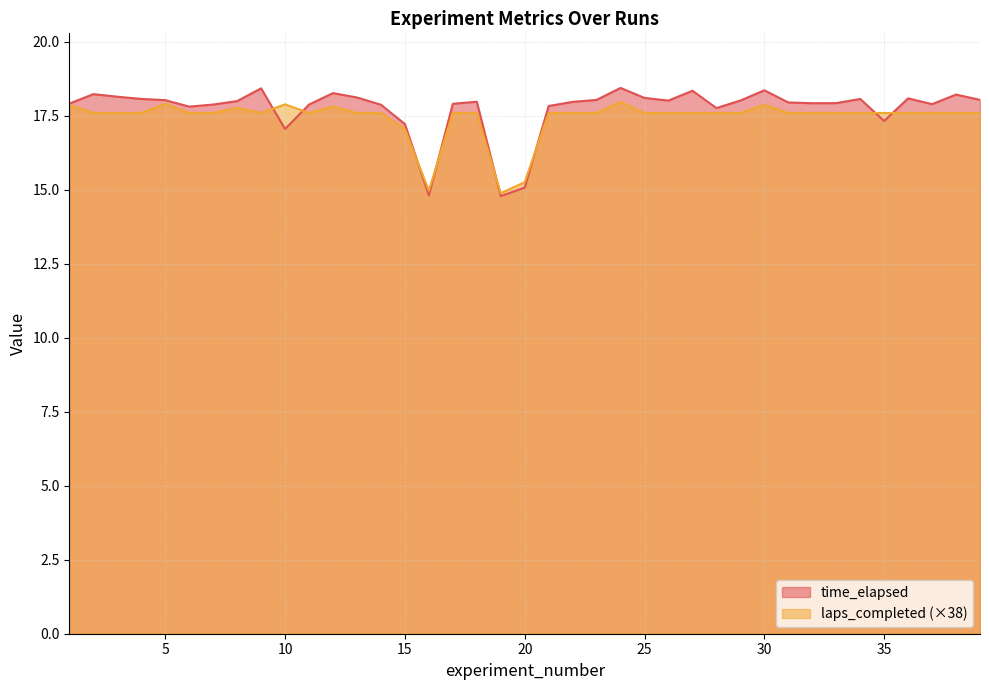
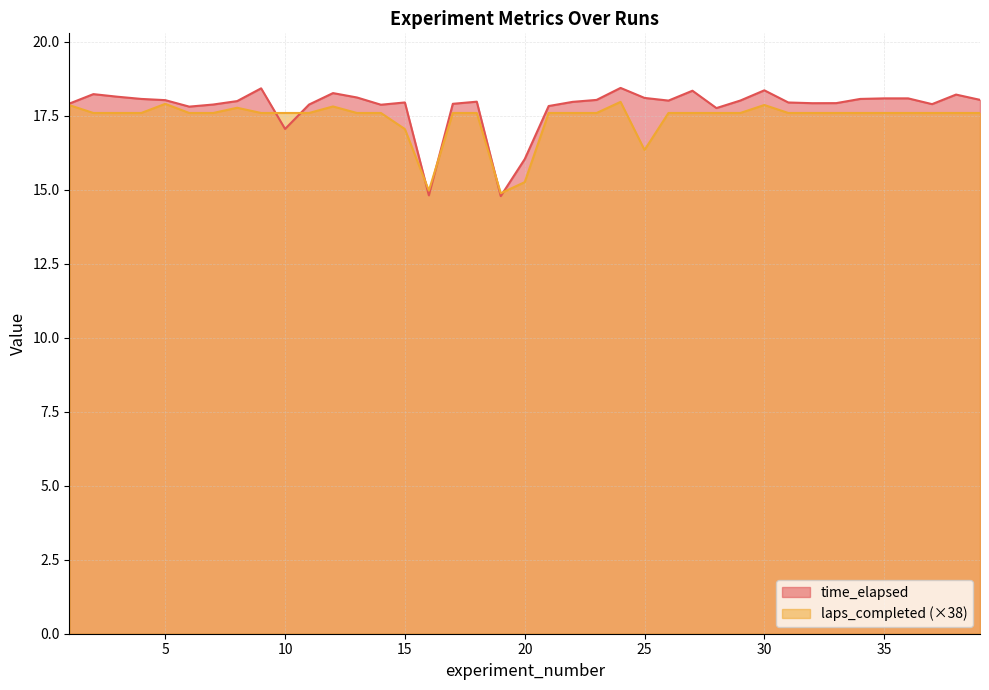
laps_completed (×38), 10: 17.9 -> 17.6
time_elapsed, 15: 17.2 -> 17.9
time_elapsed, 20: 15.1 -> 16.0
laps_completed (×38), 25: 17.6 -> 16.3
time_elapsed, 35: 17.3 -> 18.1
